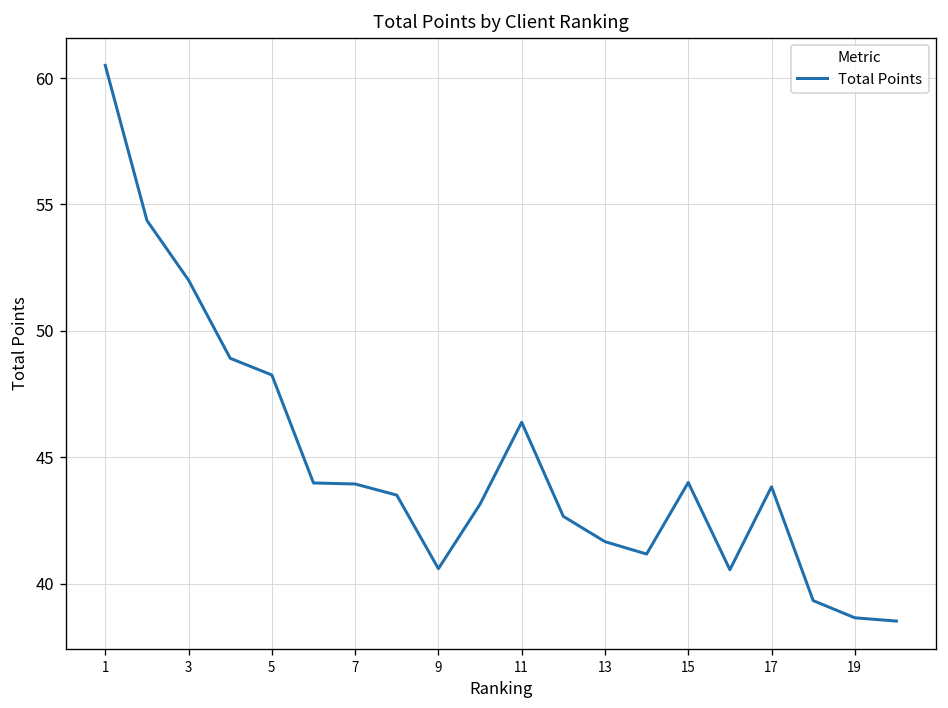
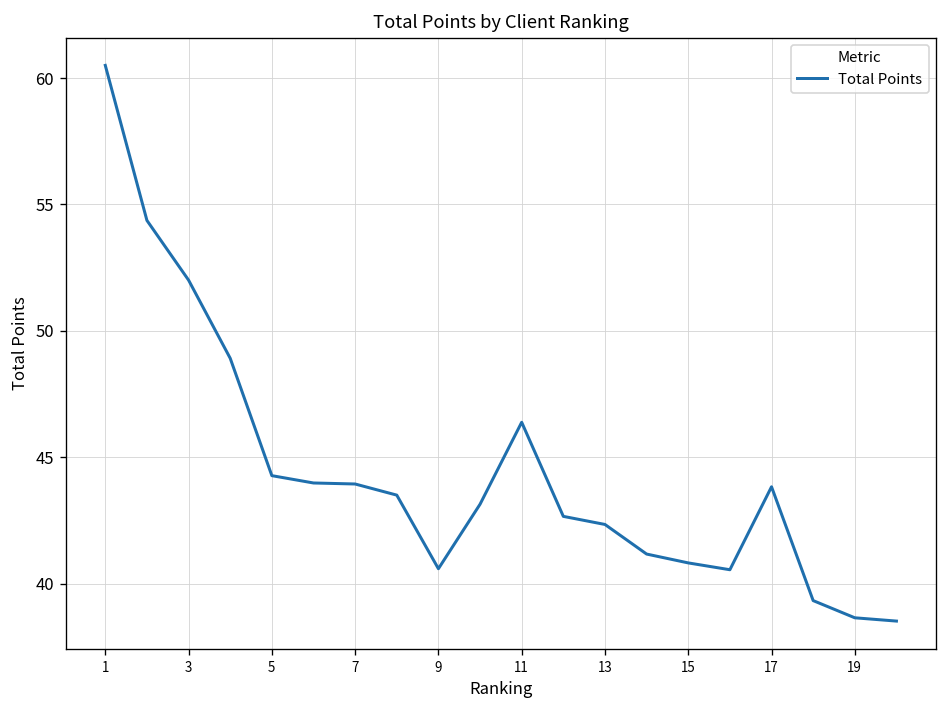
5: 48.3 -> 44.3
13: 41.7 -> 42.4
15: 44.0 -> 40.8
